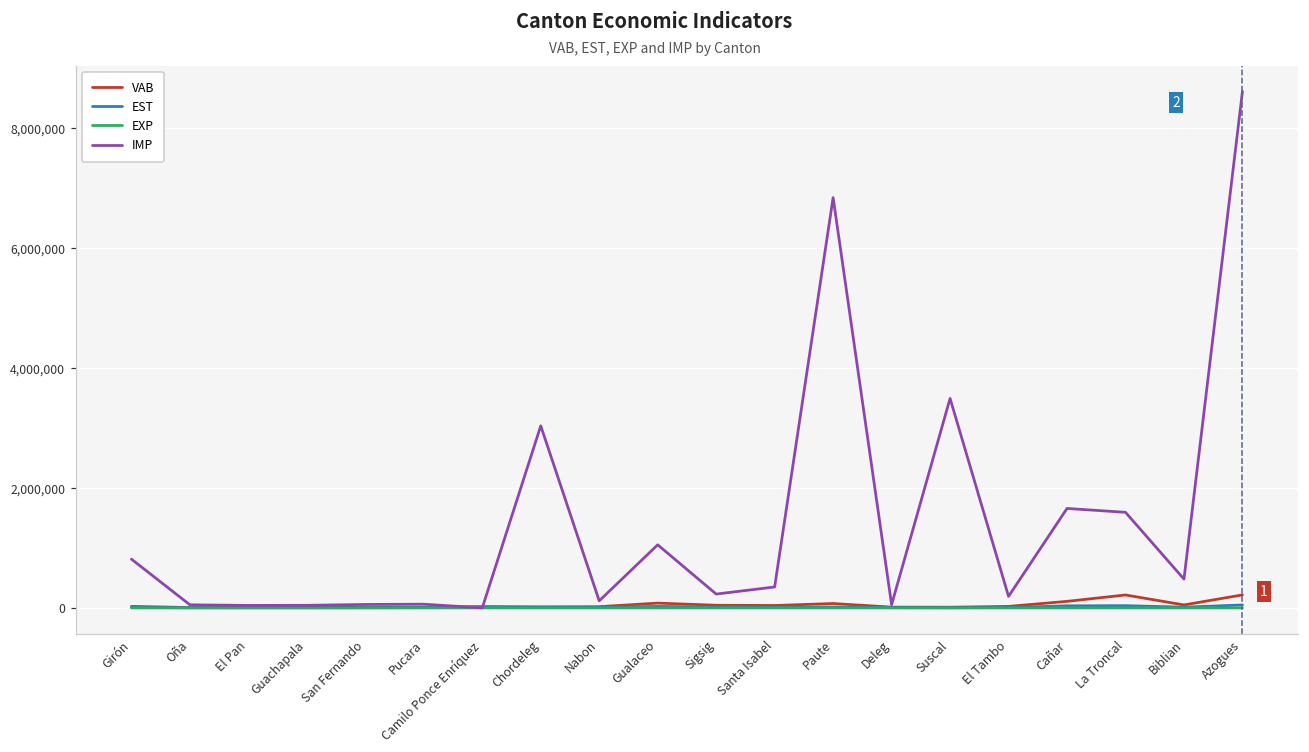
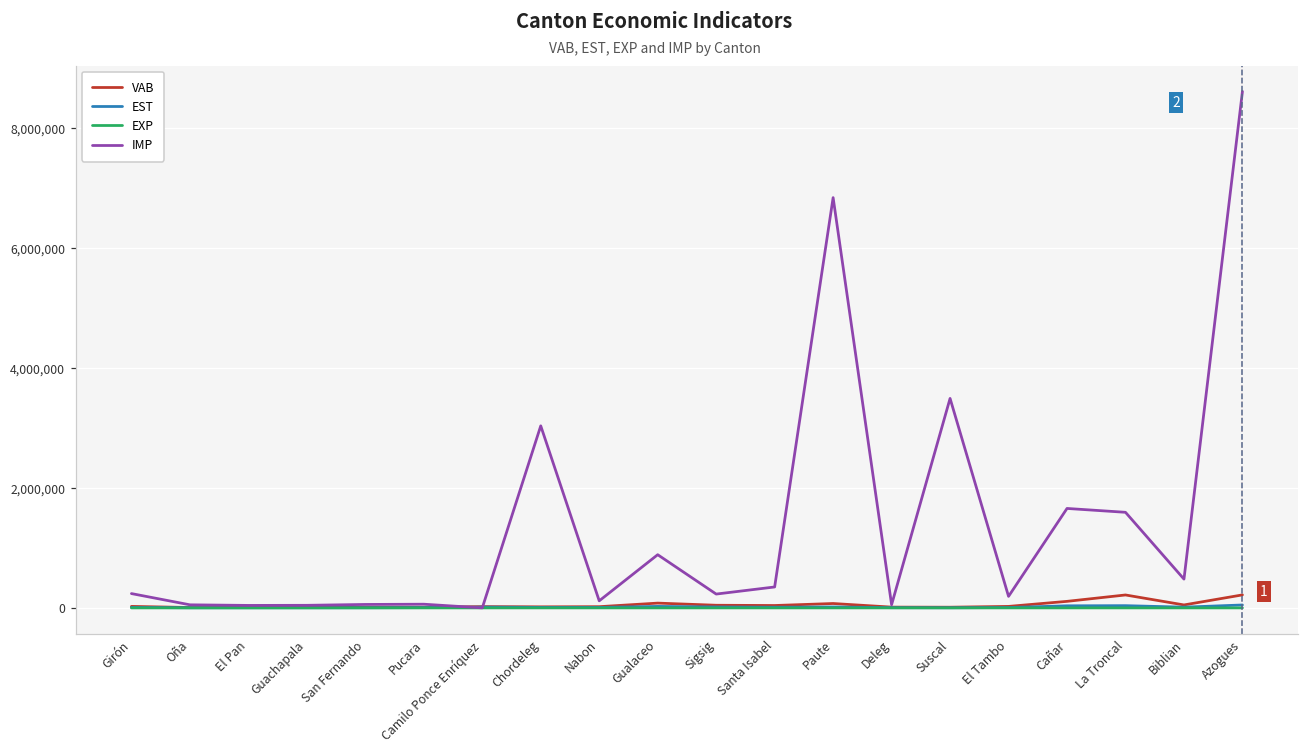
IMP, Girón: 800,000 -> 200,000
IMP, Gualaceo: 1,100,000 -> 900,000
